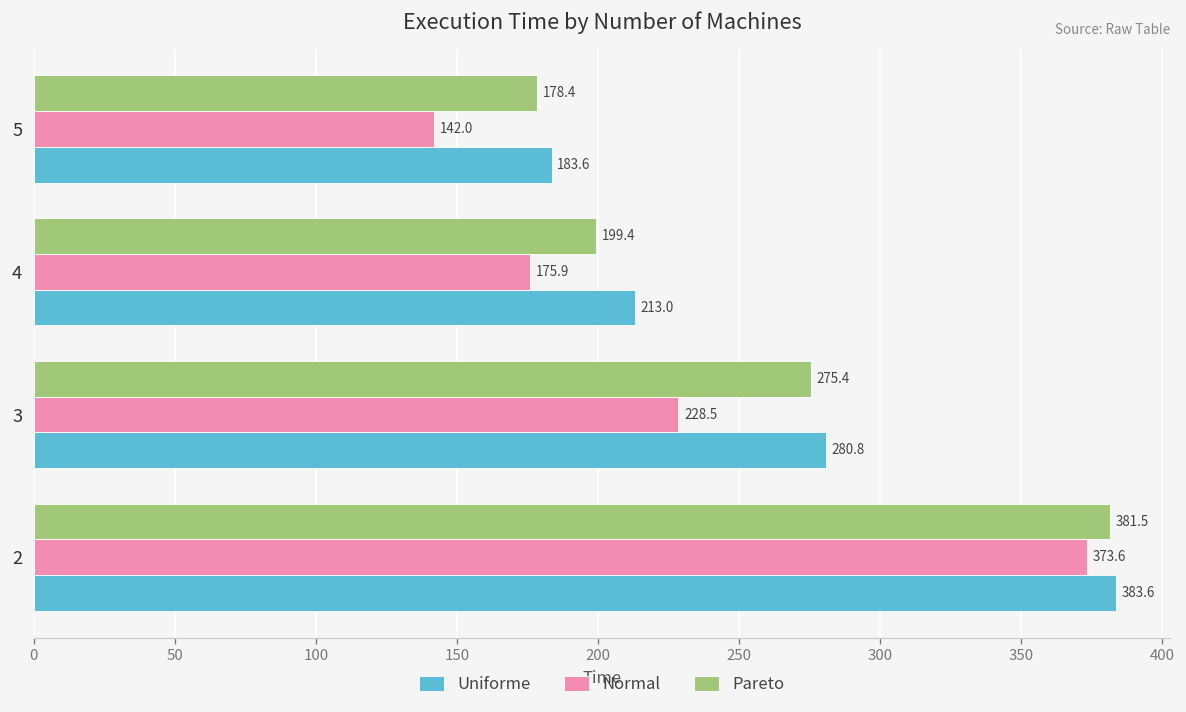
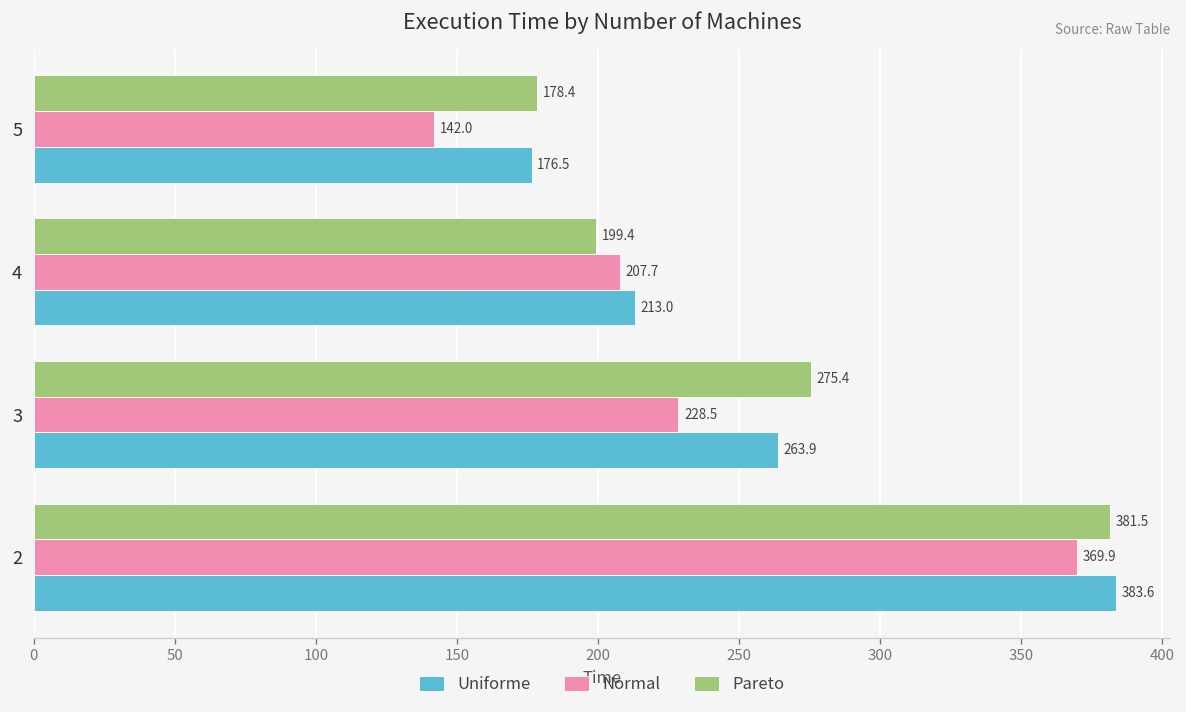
Uniforme, 5: 183.6 -> 176.5
Normal, 4: 175.9 -> 207.7
Uniforme, 3: 280.8 -> 263.9
Normal, 2: 373.6 -> 369.9
